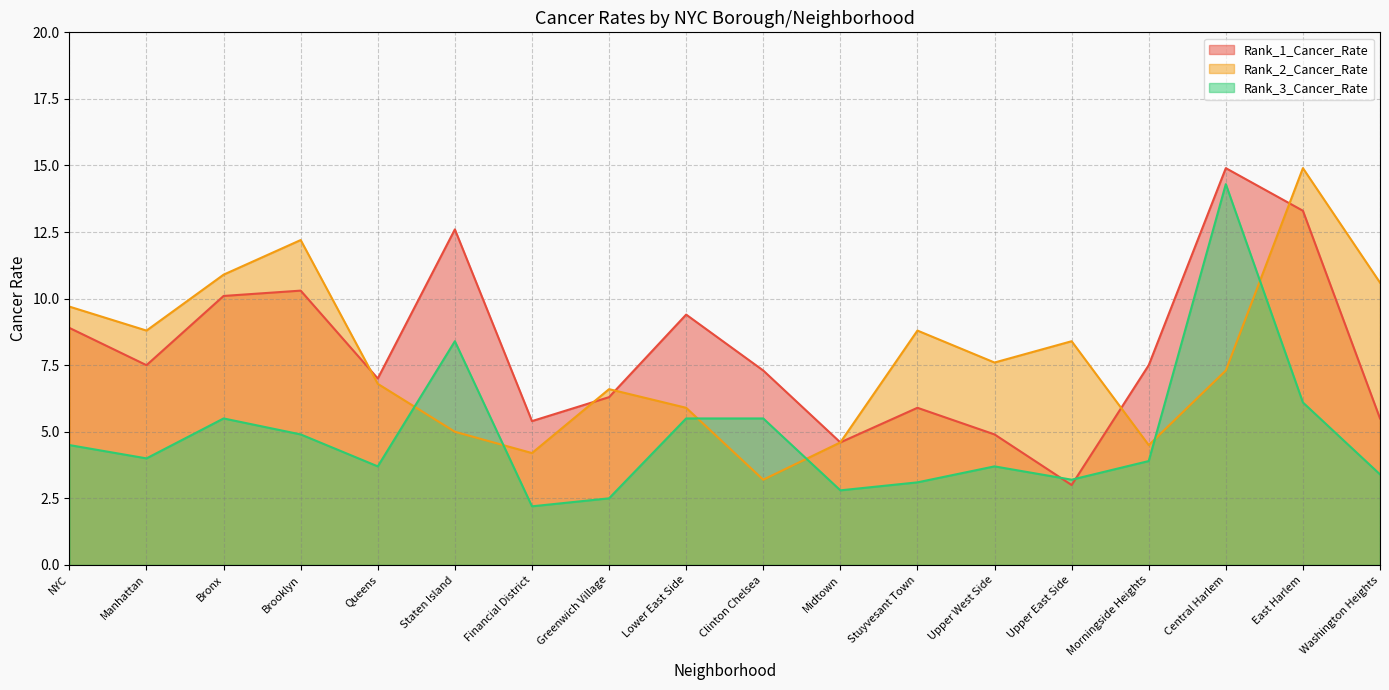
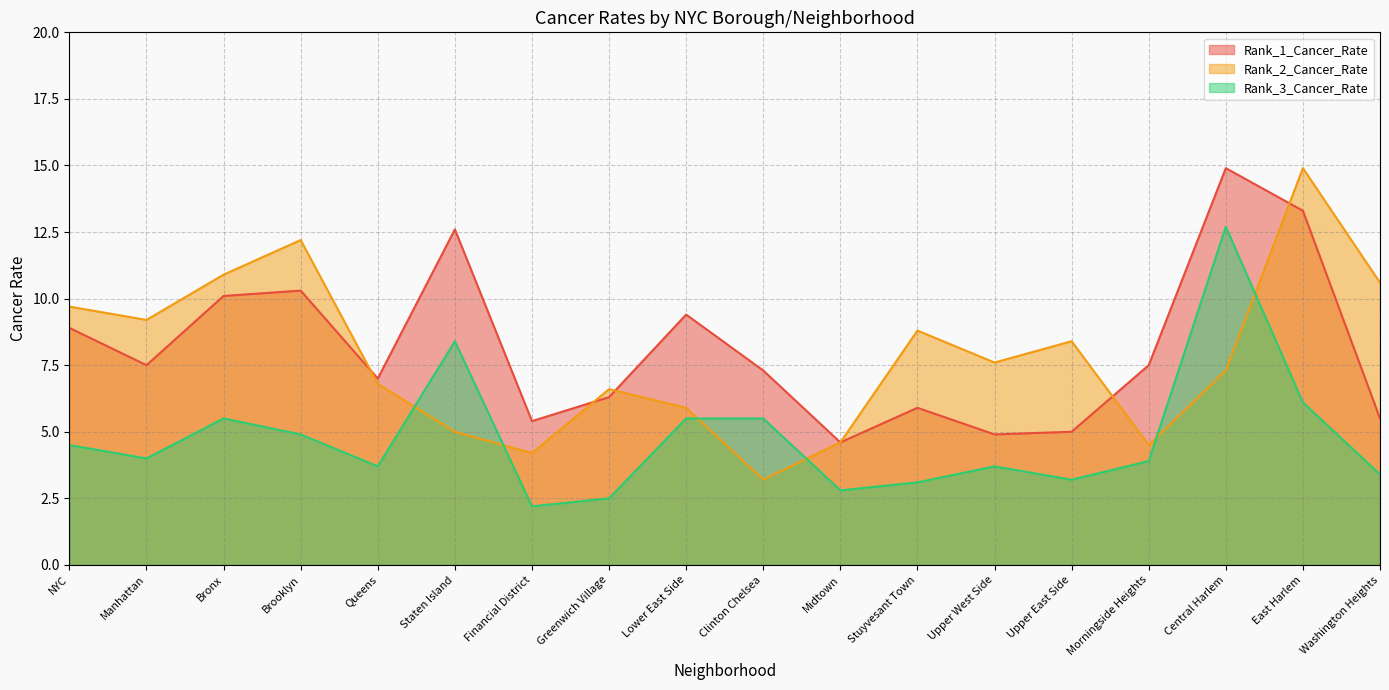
Rank_2_Cancer_Rate, Manhattan: 8.8 -> 9.2
Rank_1_Cancer_Rate, Upper East Side: 3 -> 5
Rank_3_Cancer_Rate, Central Harlem: 14.3 -> 12.7
